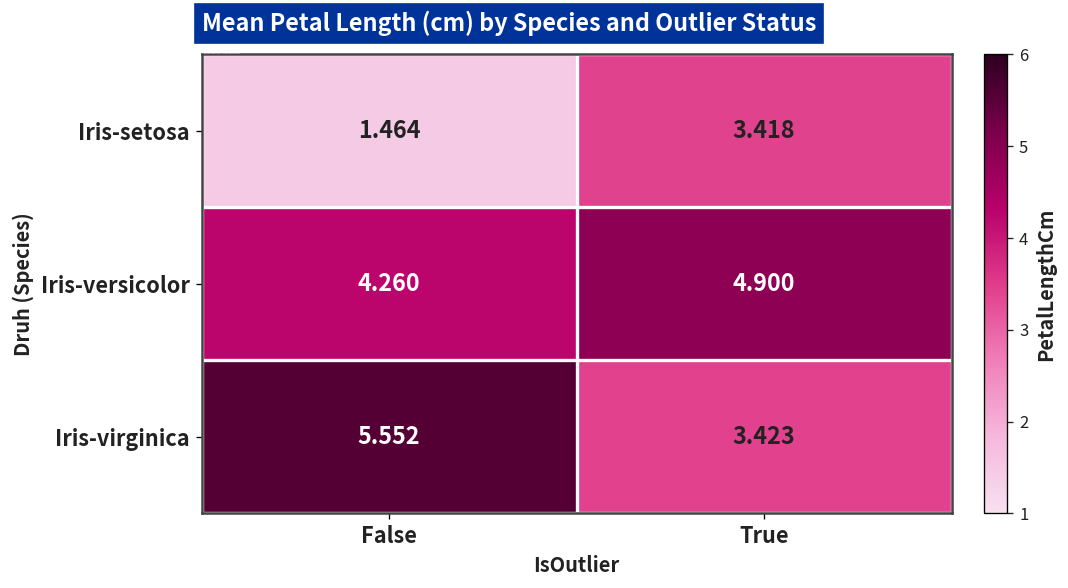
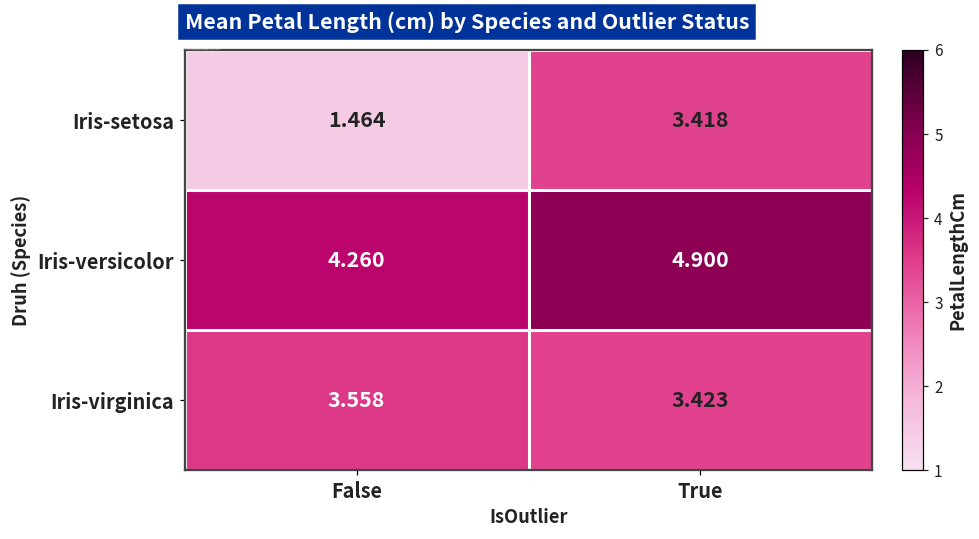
Iris-virginica, False: 5.552 -> 3.558
